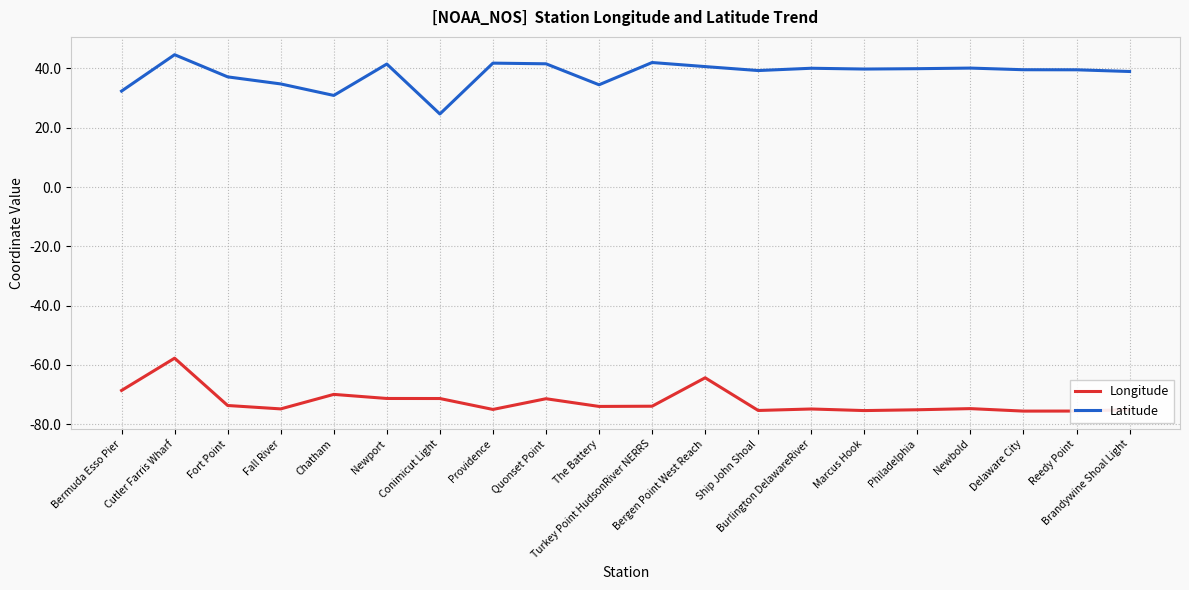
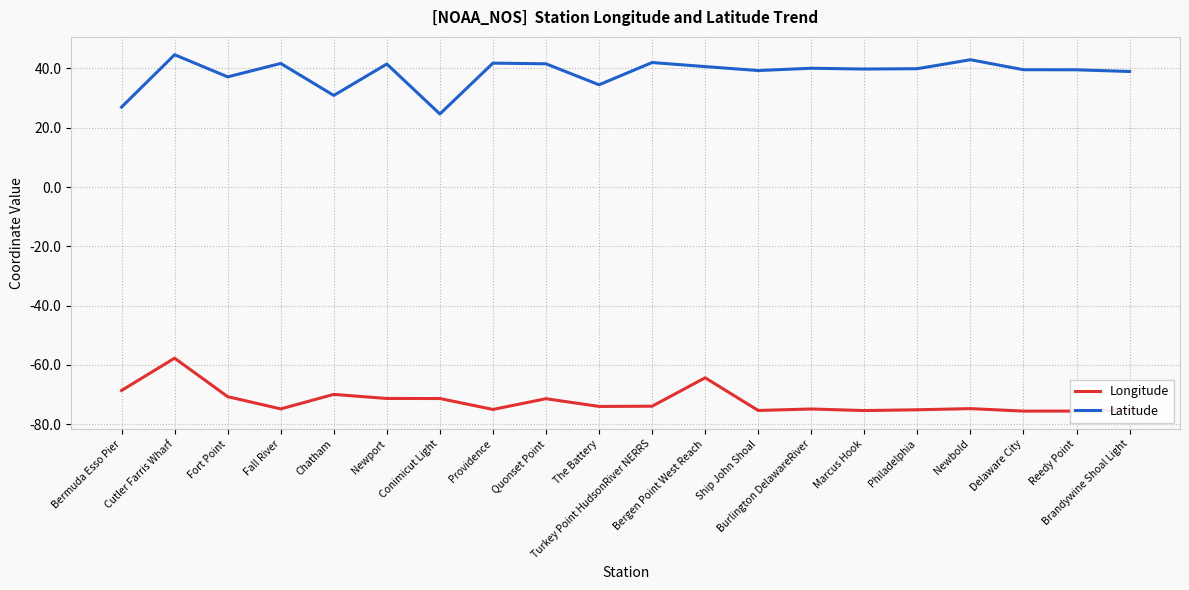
Latitude, Bermuda Esso Pier: 32 -> 27
Longitude, Fort Point: -74 -> -71
Latitude, Fall River: 35 -> 42
Latitude, Newbold: 40 -> 43
